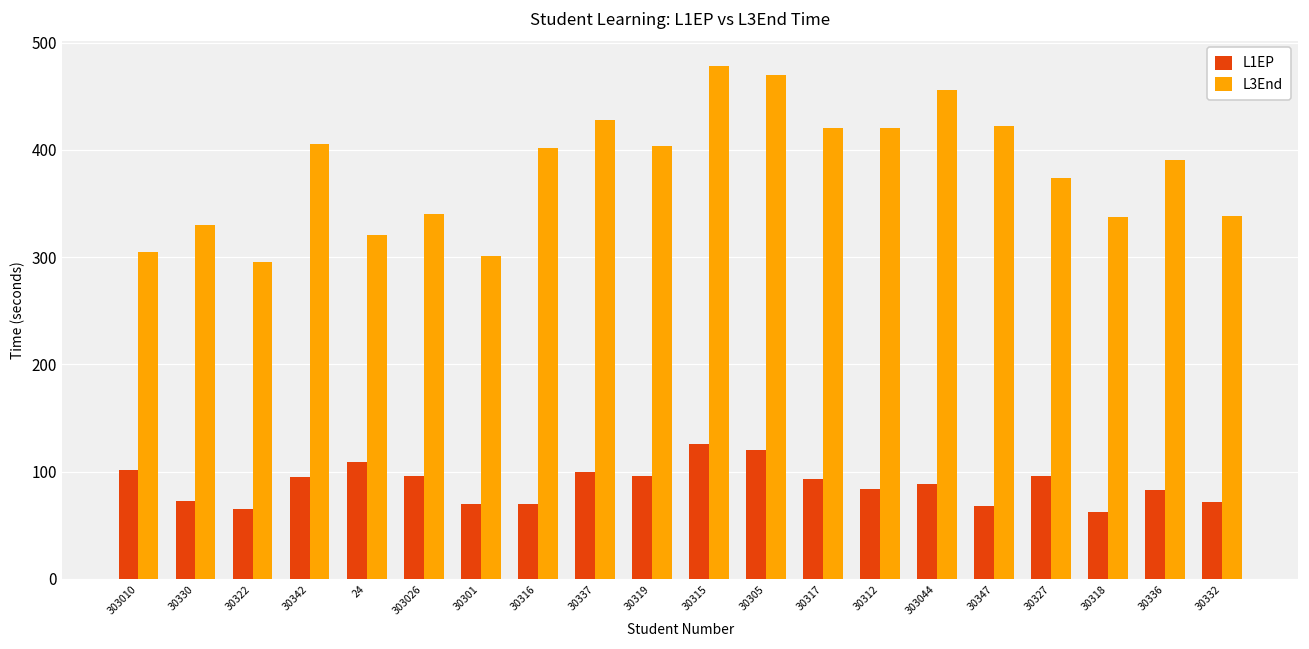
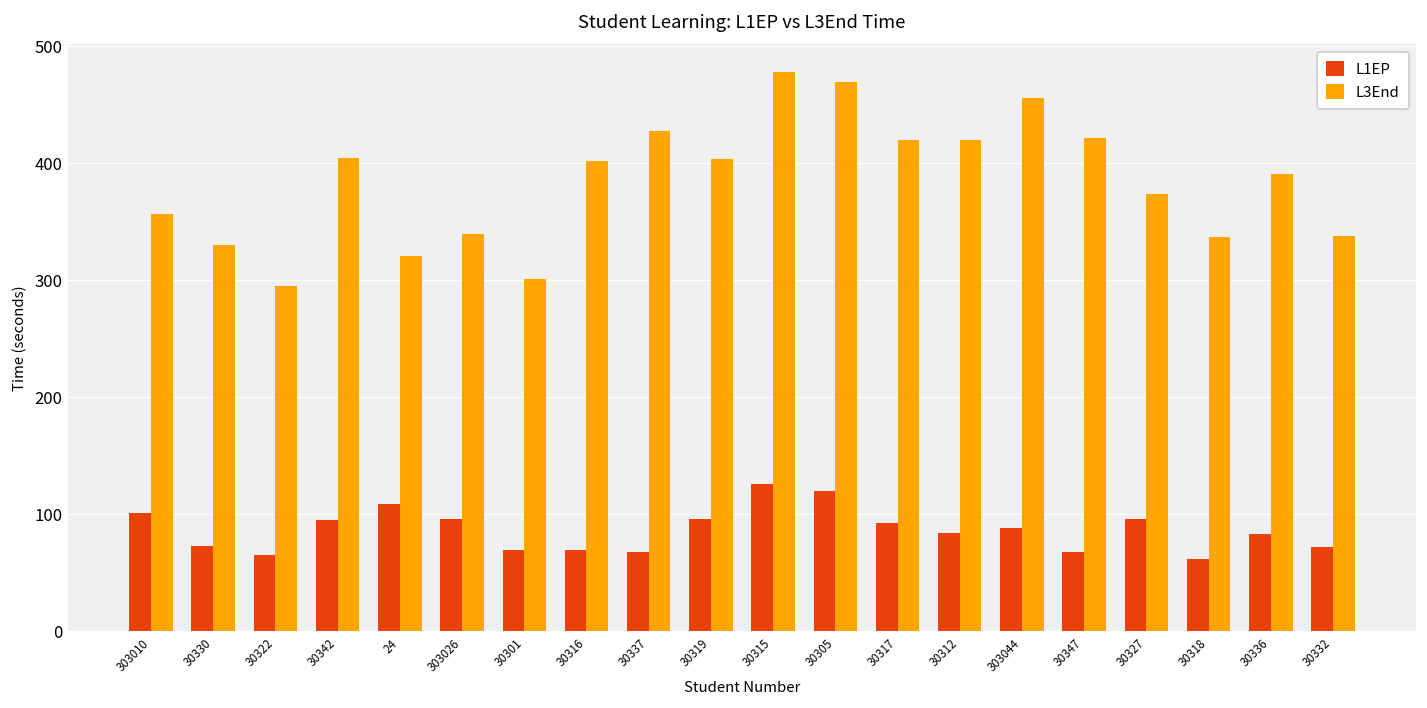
L3End, 303010: 310 -> 360
L1EP, 30337: 100 -> 70
